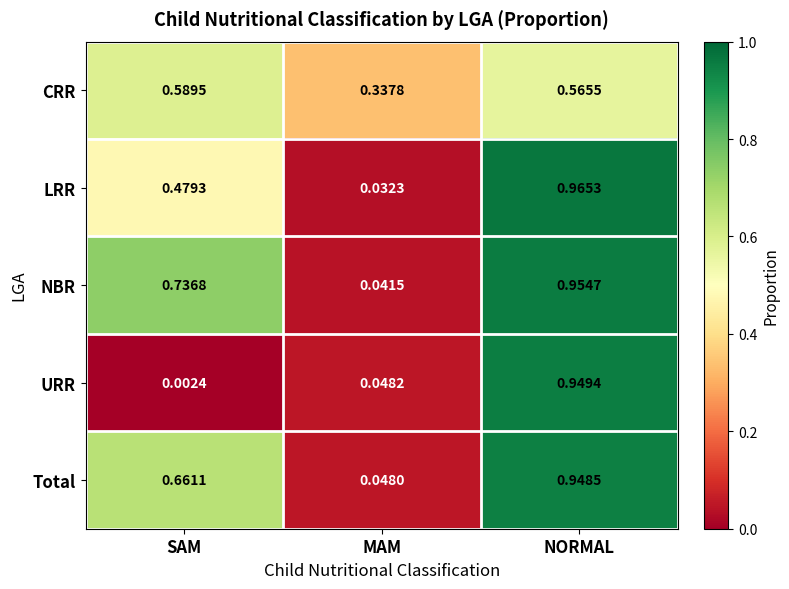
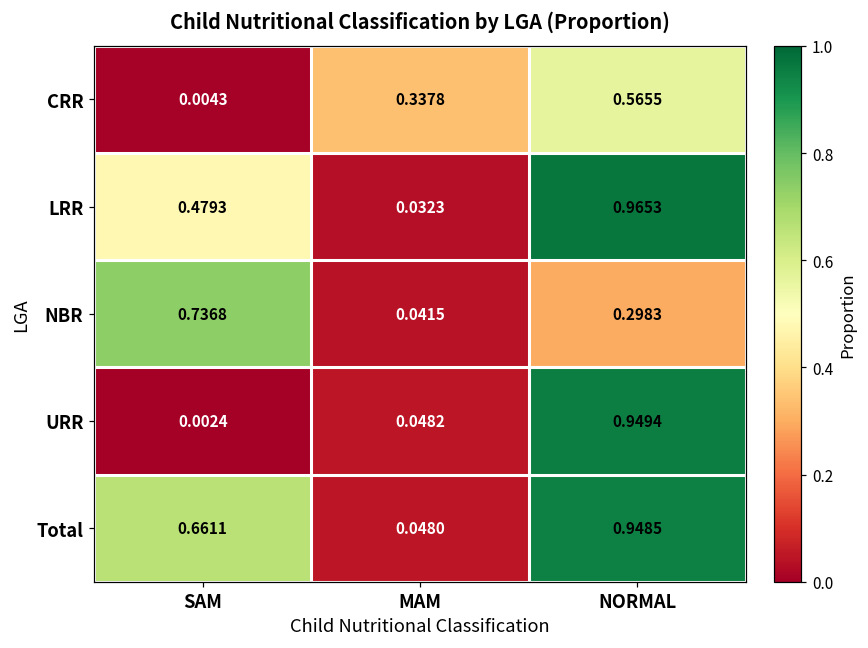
CRR, SAM: 0.5895 -> 0.0043
NBR, NORMAL: 0.9547 -> 0.2983
